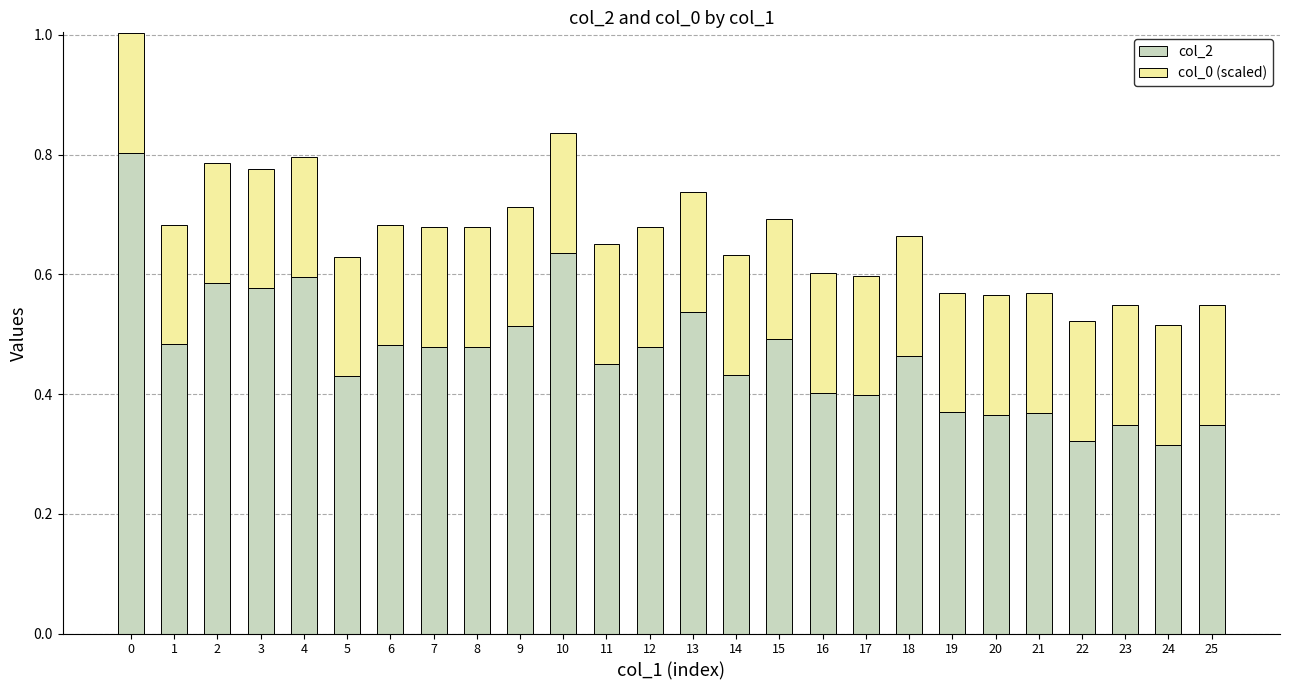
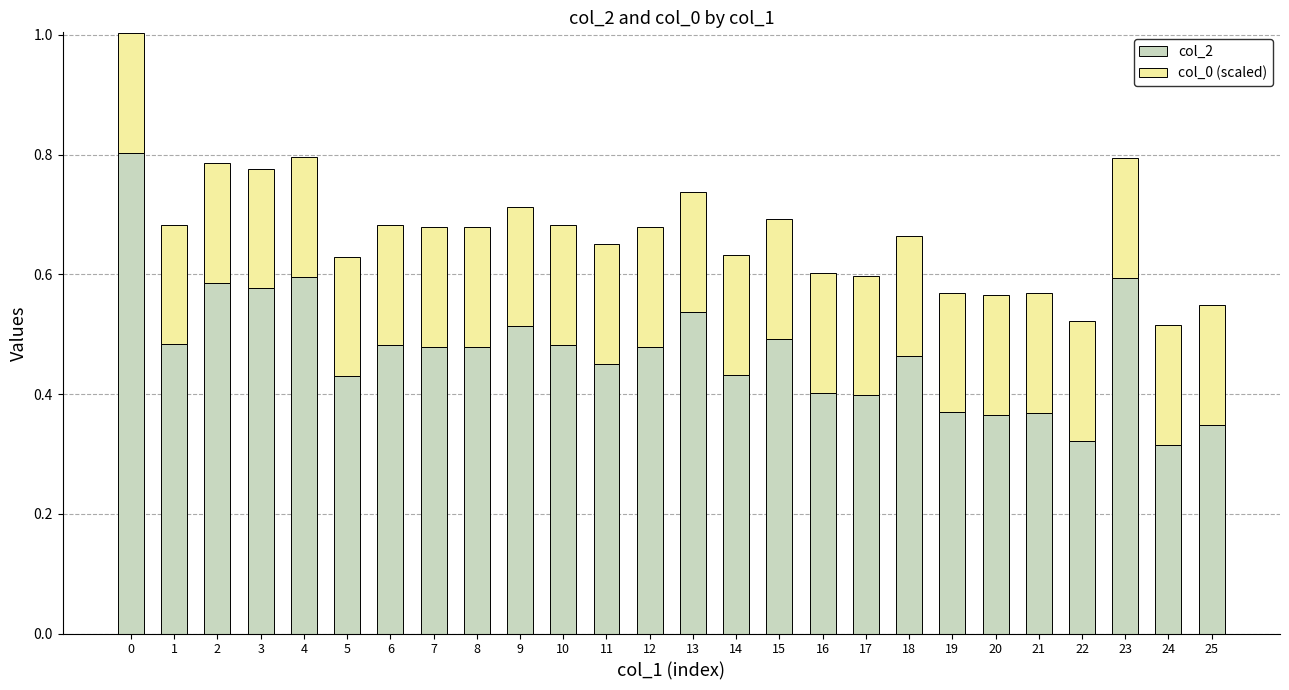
col_2, 10: 0.64 -> 0.48
col_2, 23: 0.35 -> 0.59
